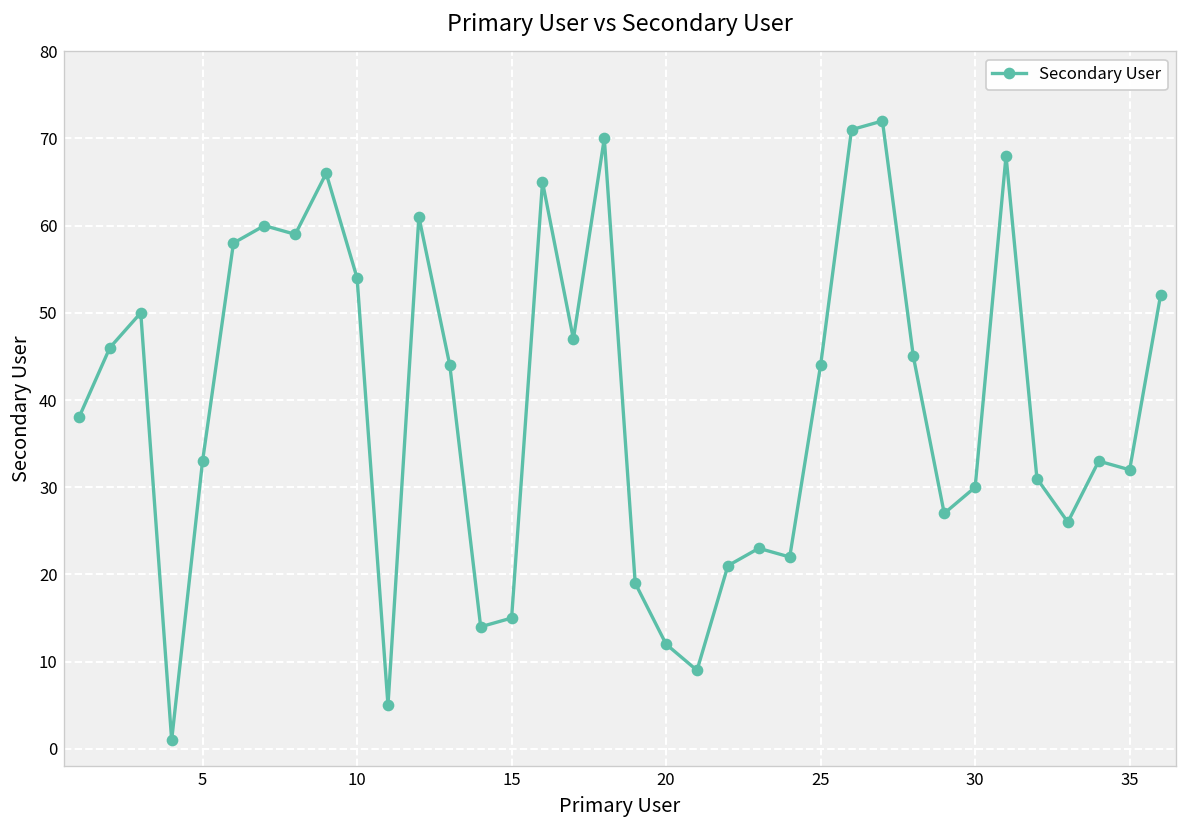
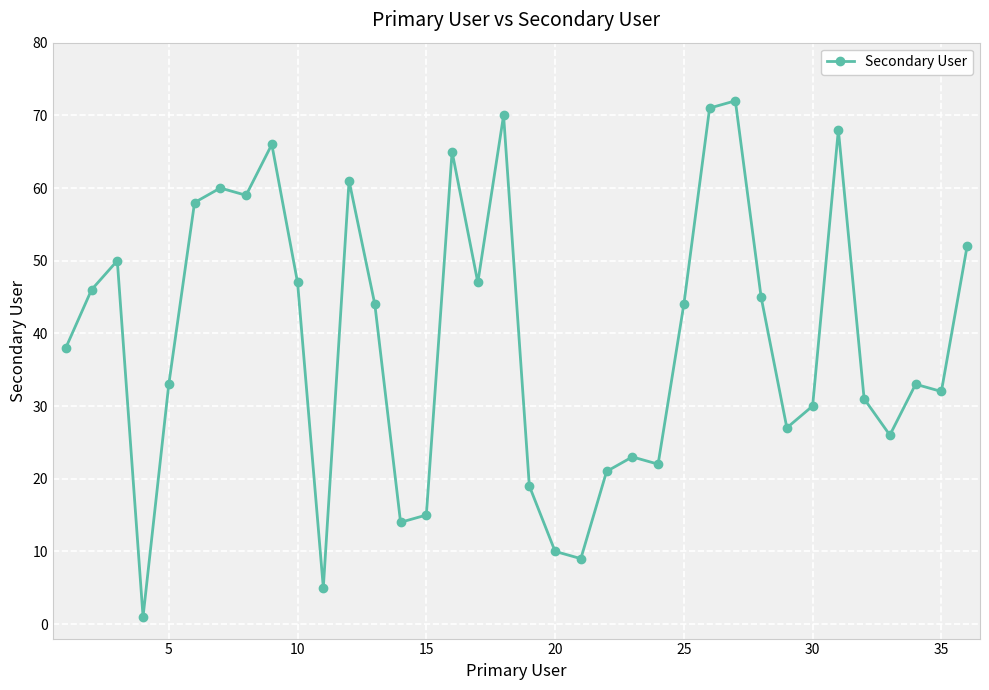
10: 54 -> 47
20: 12 -> 10
